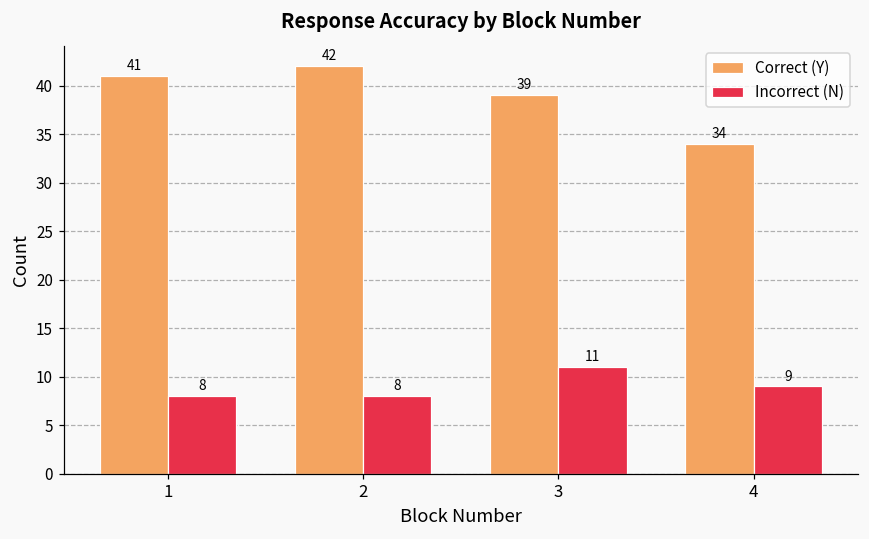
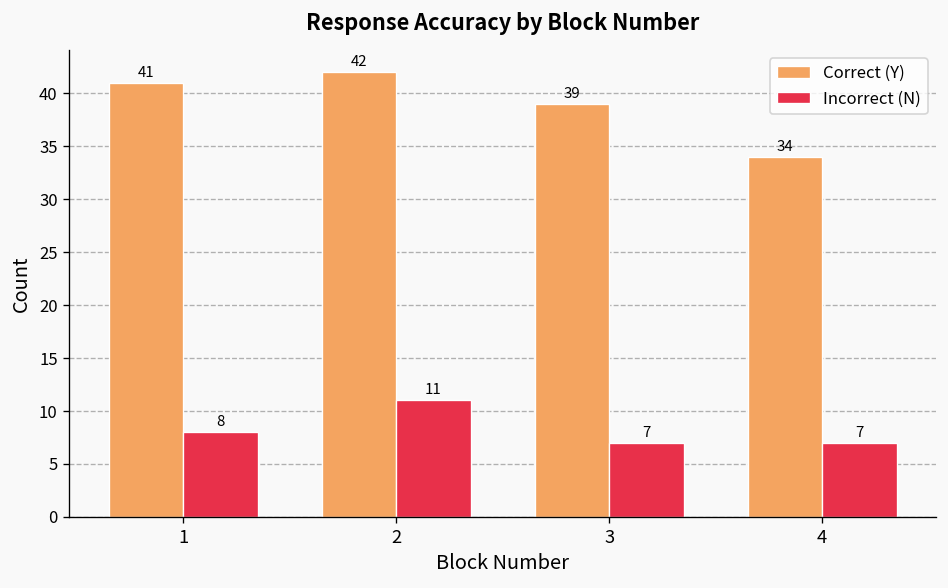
Incorrect (N), 2: 8 -> 11
Incorrect (N), 3: 11 -> 7
Incorrect (N), 4: 9 -> 7
